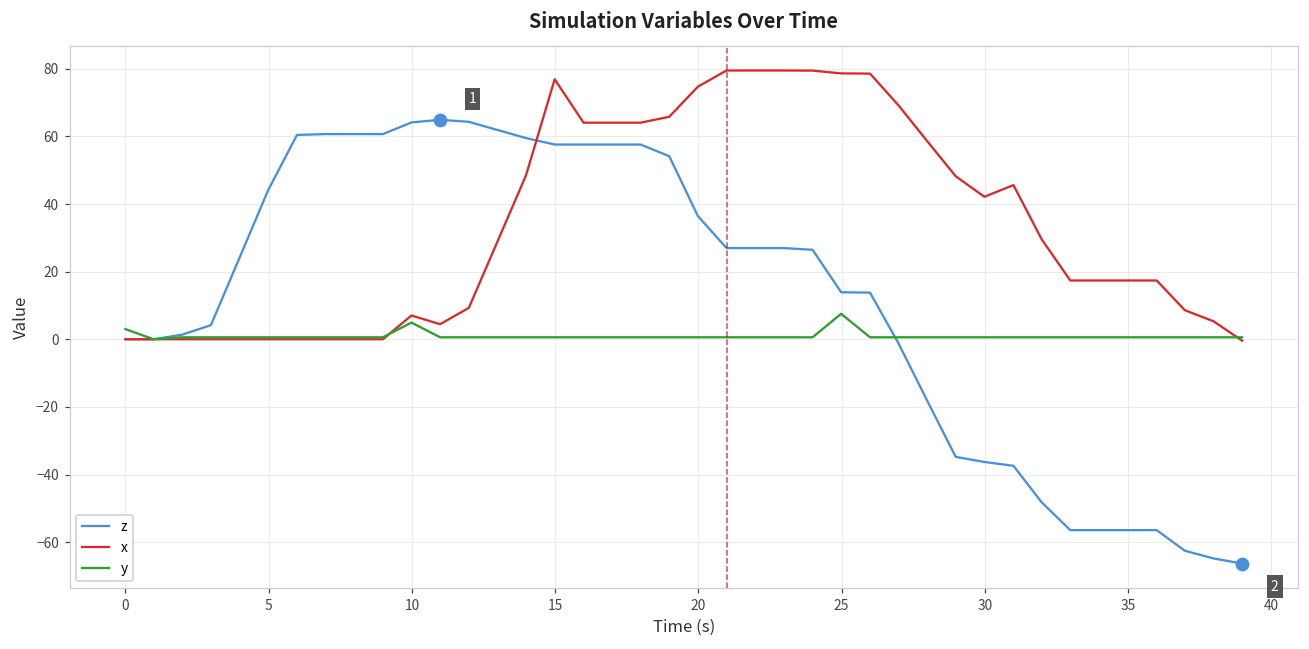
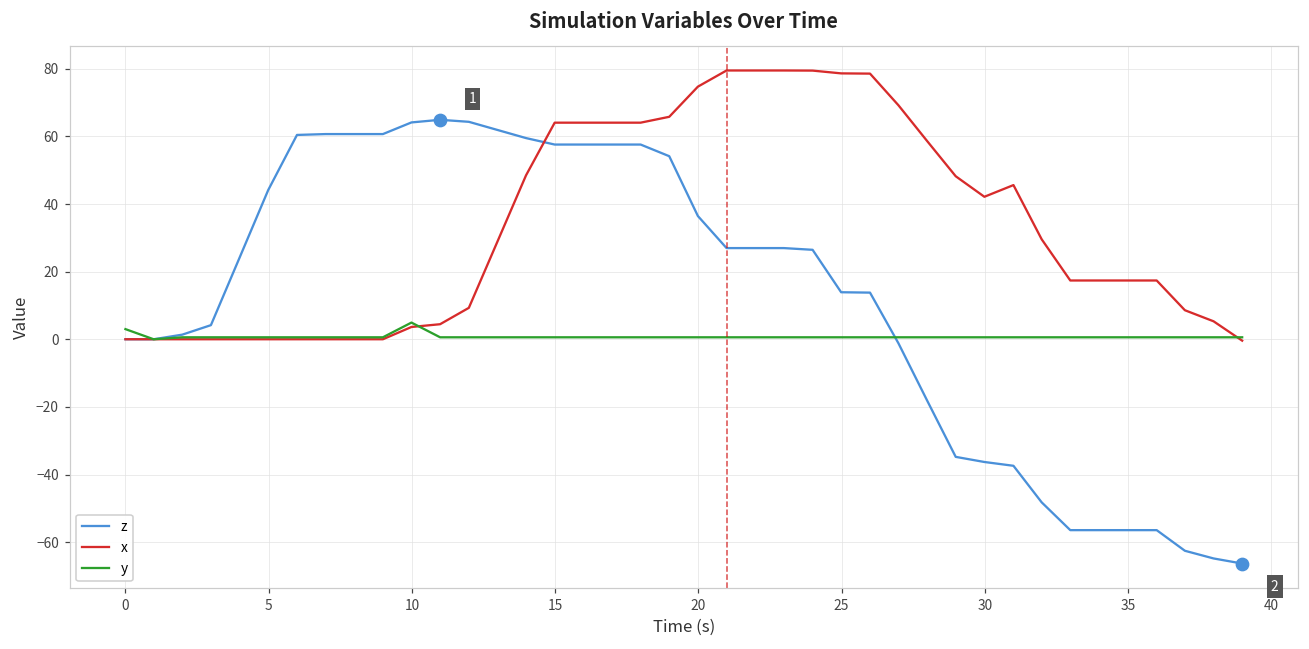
x, 10: 7 -> 4
x, 15: 77 -> 64
y, 25: 8 -> 1
